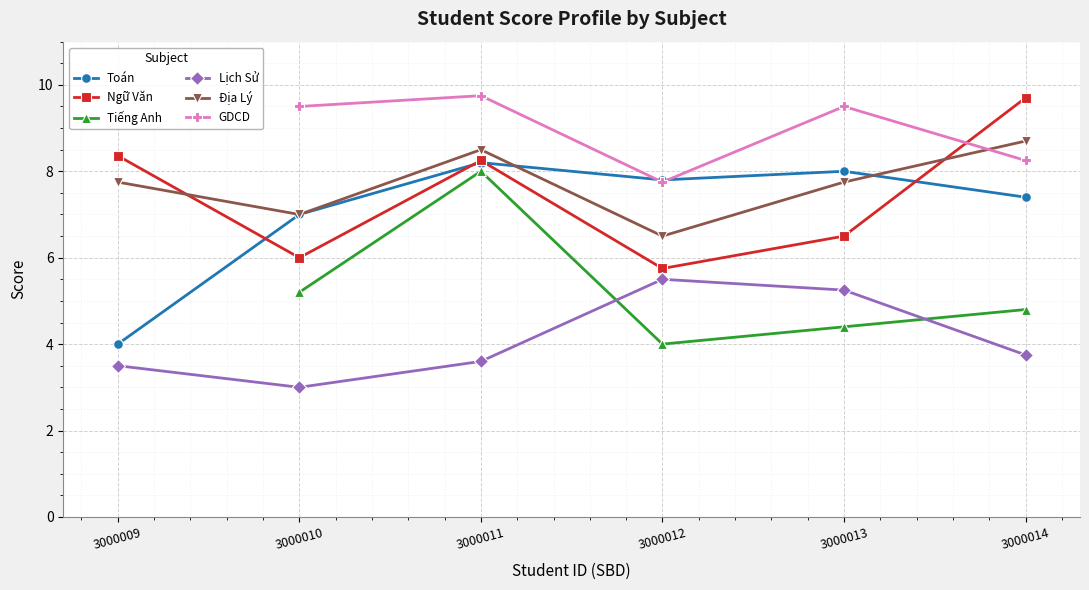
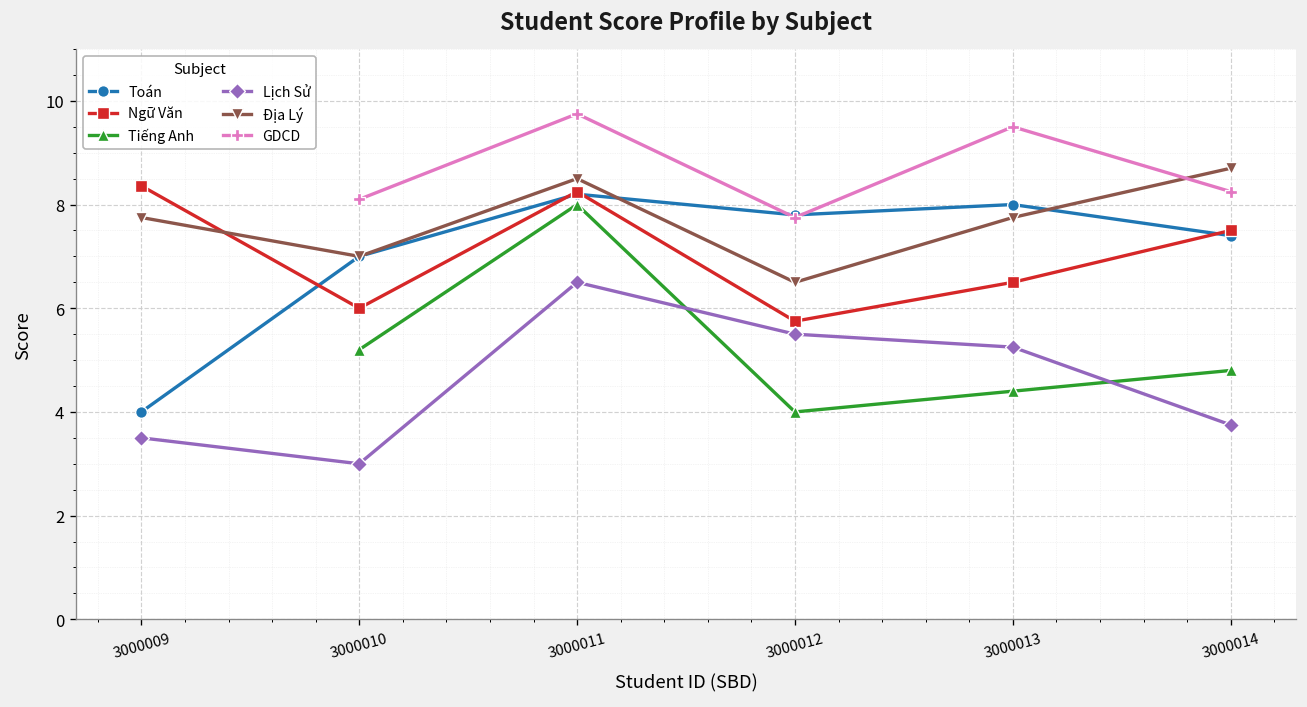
GDCD, 3000010: 9.5 -> 8.1
Lịch Sử, 3000011: 3.6 -> 6.5
Ngữ Văn, 3000014: 9.7 -> 7.5
